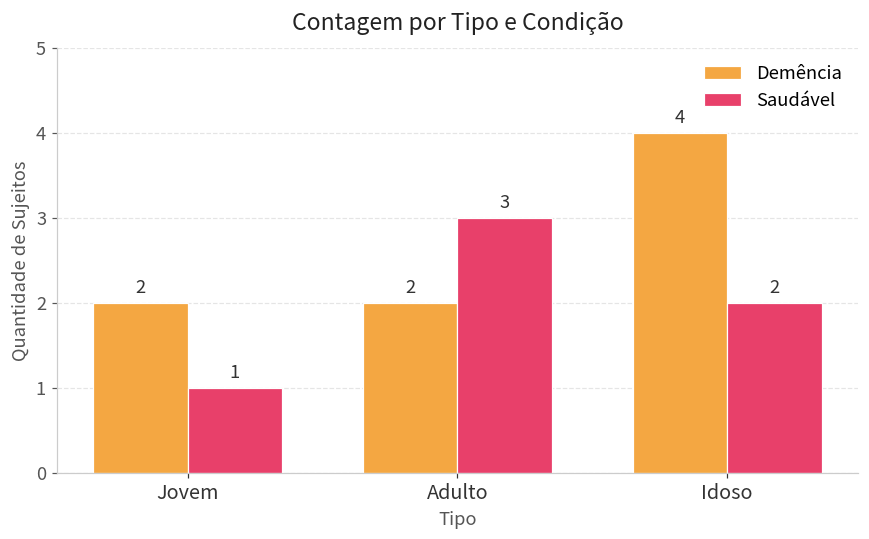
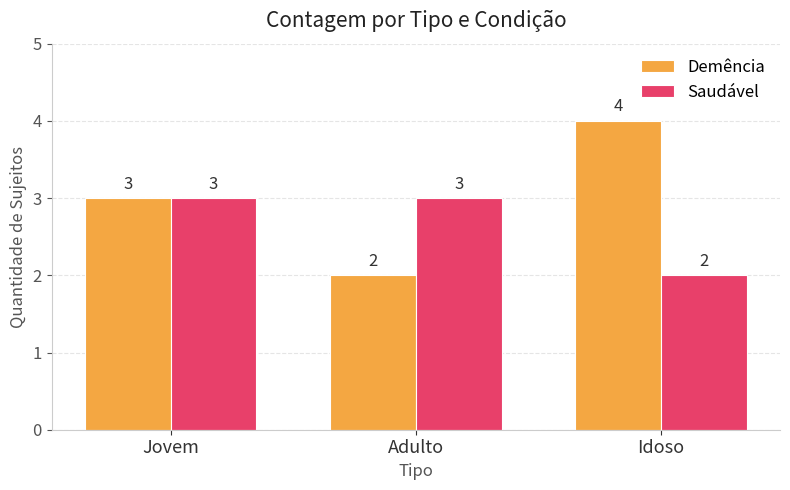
Demência, Jovem: 2 -> 3
Saudável, Jovem: 1 -> 3
